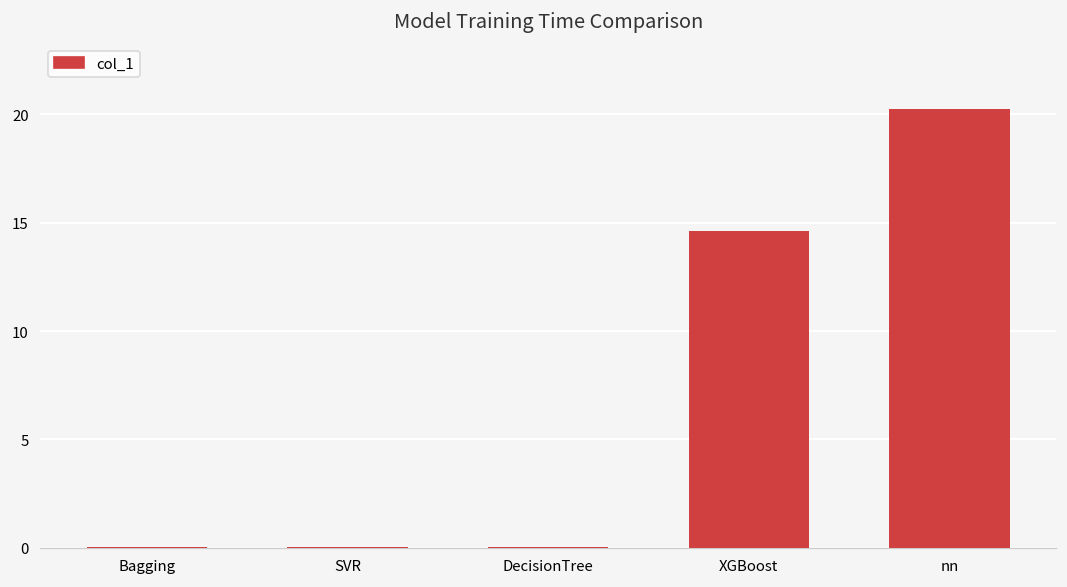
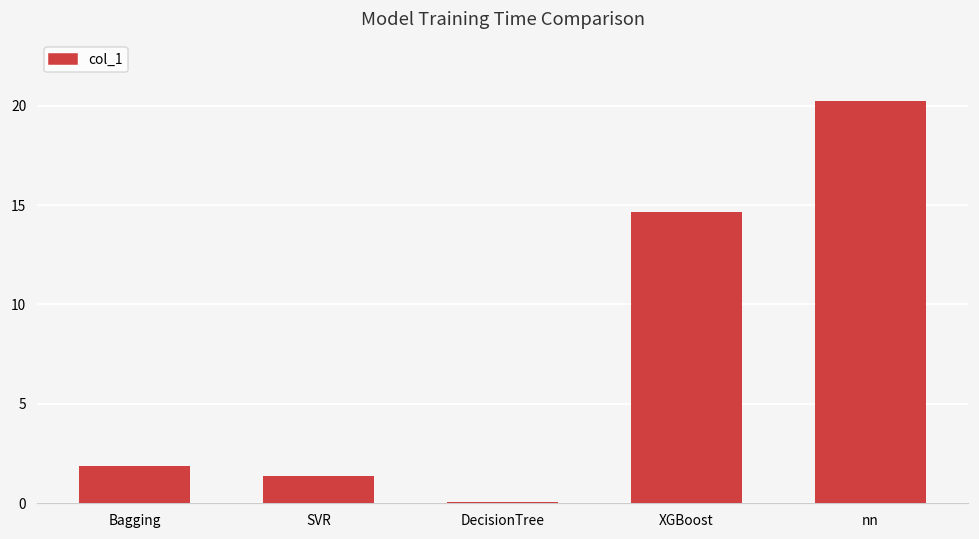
Bagging: 0.0 -> 1.8
SVR: 0.0 -> 1.3
